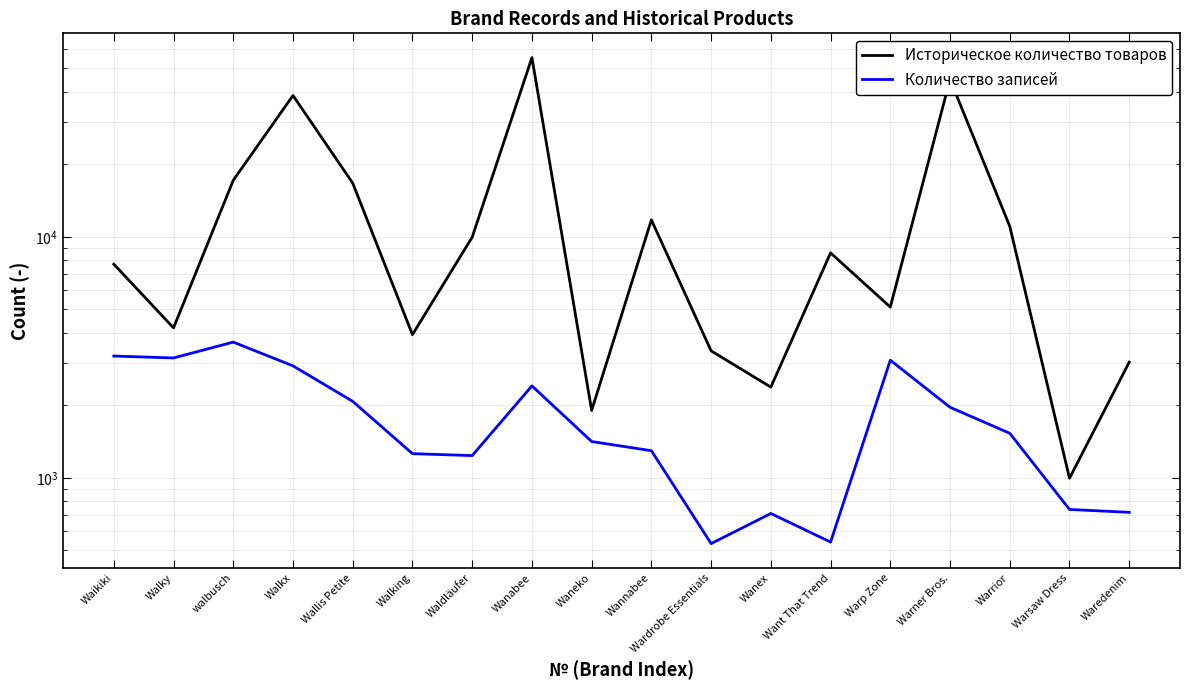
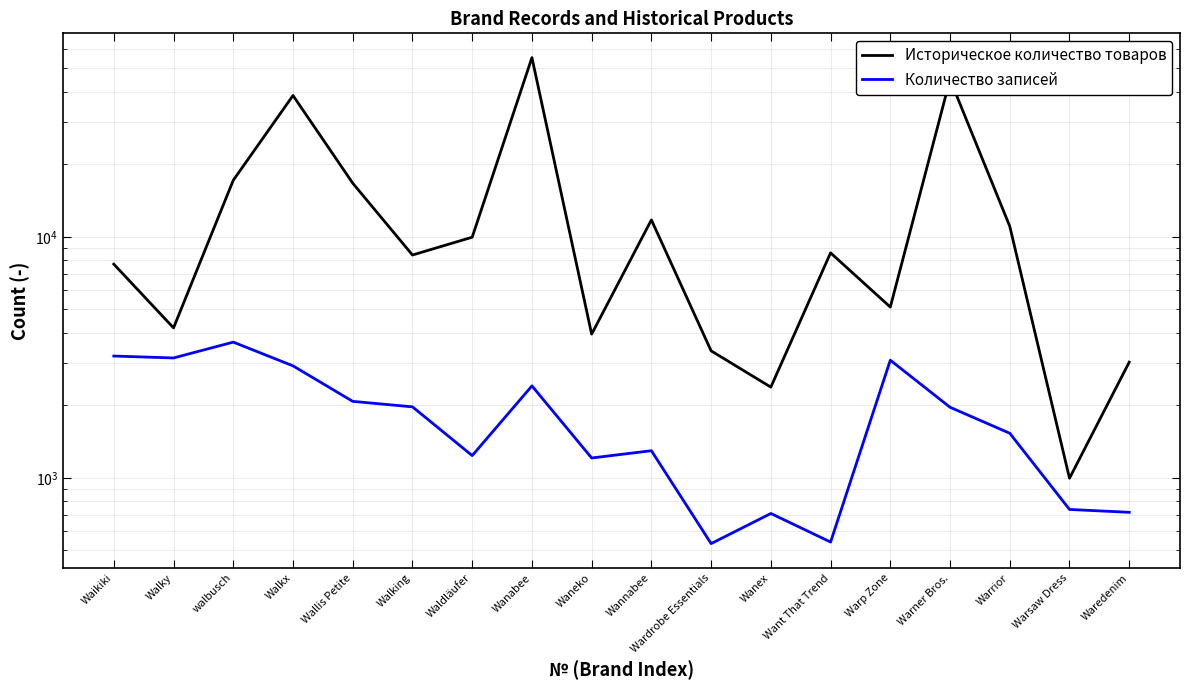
Историческое количество товаров, Walking: 3900 -> 8400
Количество записей, Walking: 1300 -> 2000
Историческое количество товаров, Waneko: 1900 -> 4000
Количество записей, Waneko: 1400 -> 1200
